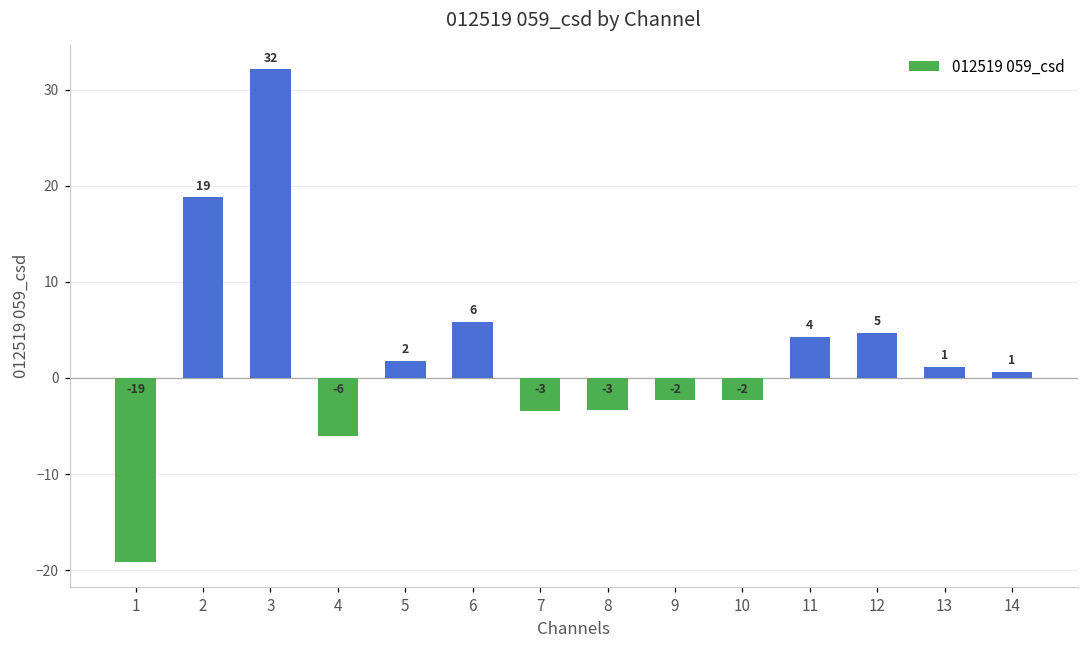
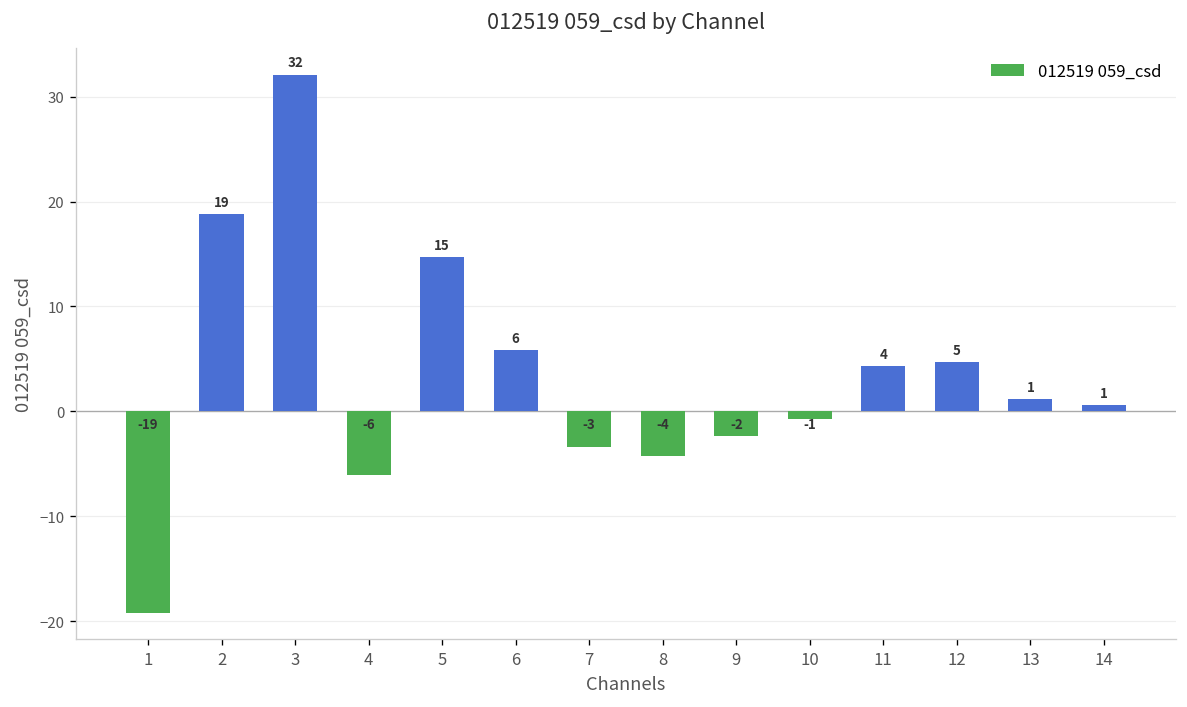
5: 2 -> 15
8: -3 -> -4
10: -2 -> -1
